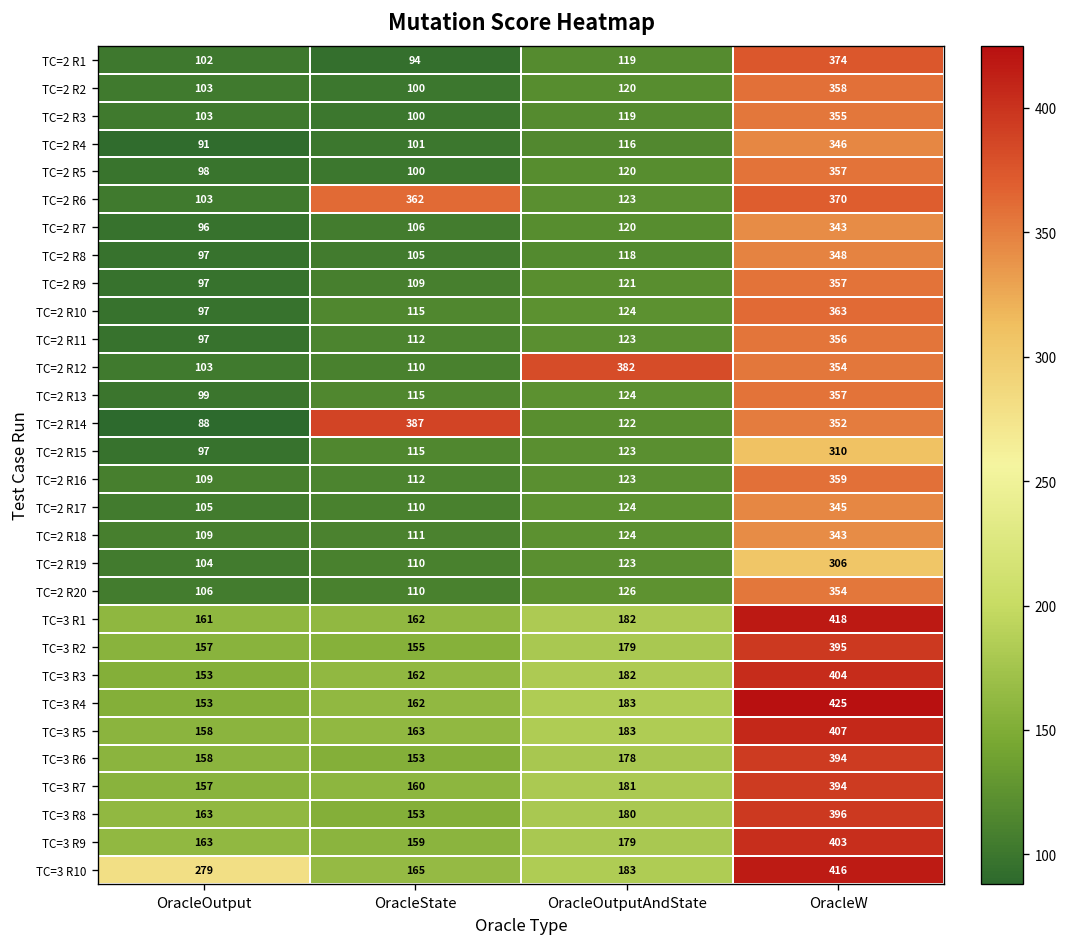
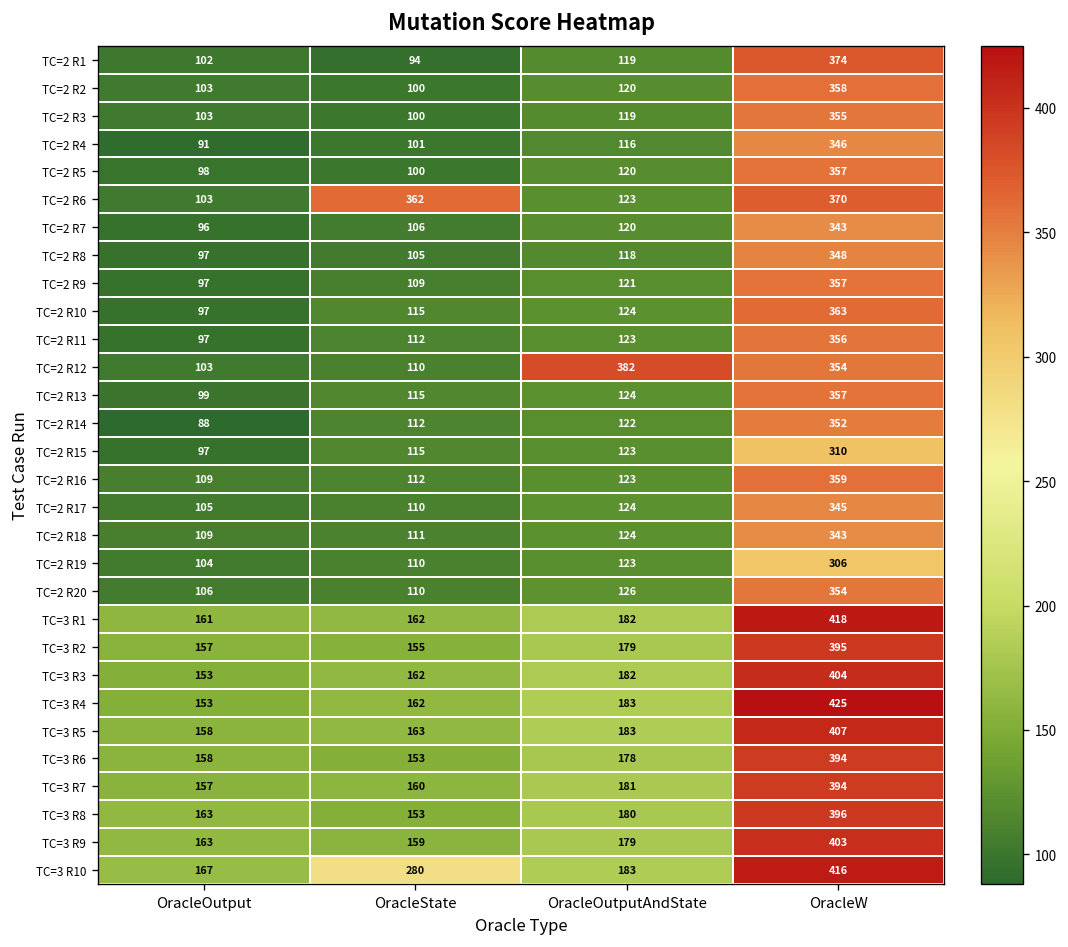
TC=2 R14, OracleState: 387 -> 112
TC=3 R10, OracleOutput: 279 -> 167
TC=3 R10, OracleState: 165 -> 280
